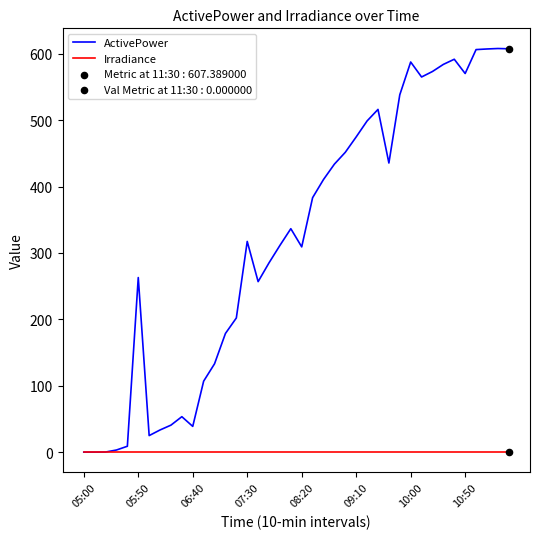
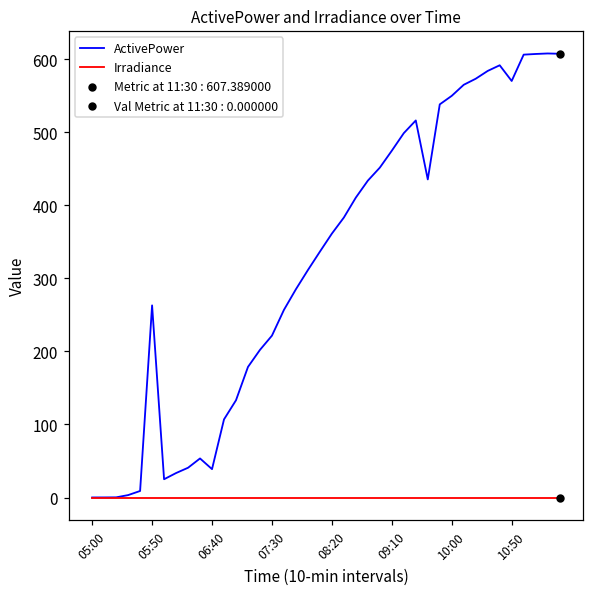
ActivePower, 07:30: 320 -> 220
ActivePower, 08:20: 310 -> 360
ActivePower, 10:00: 590 -> 550
